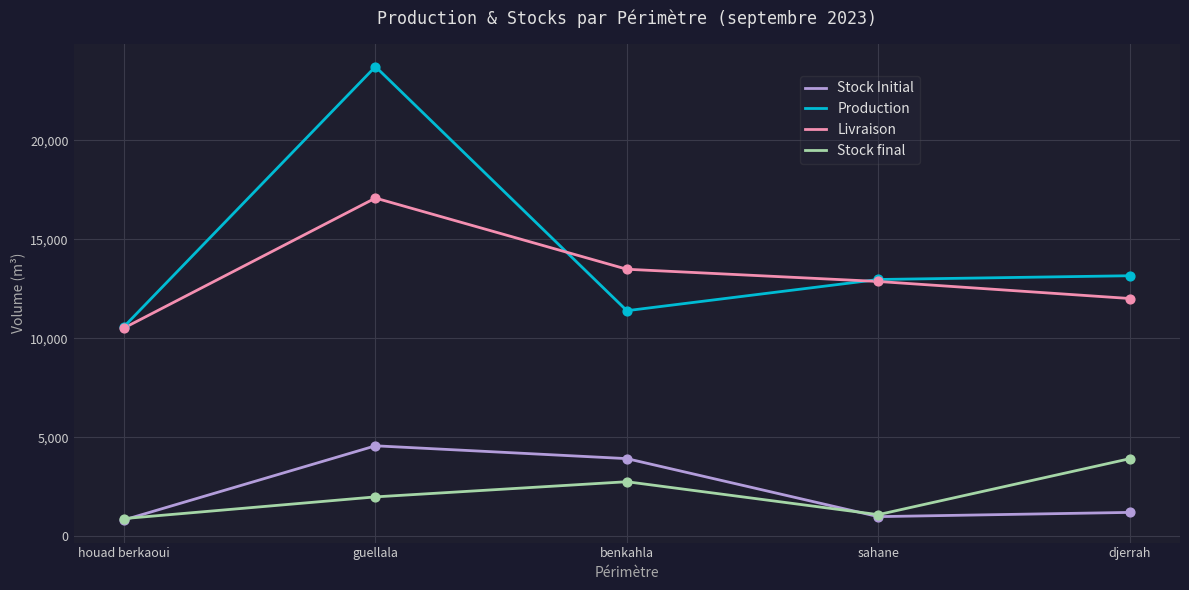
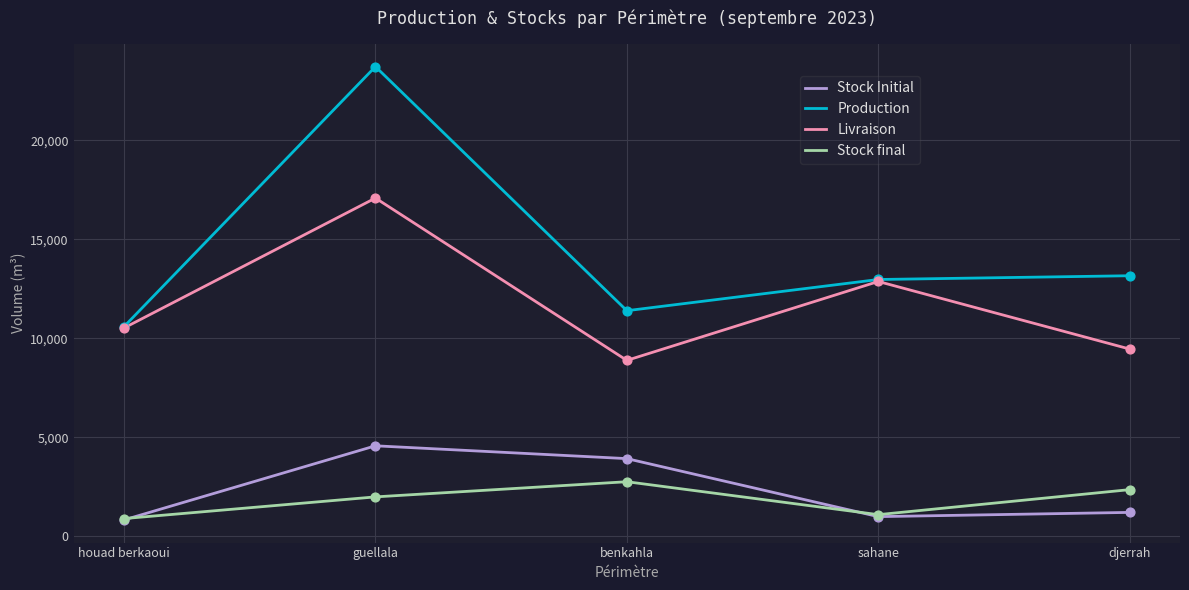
Livraison, benkahla: 13,500 -> 8,900
Livraison, djerrah: 12,000 -> 9,500
Stock final, djerrah: 3,900 -> 2,400
